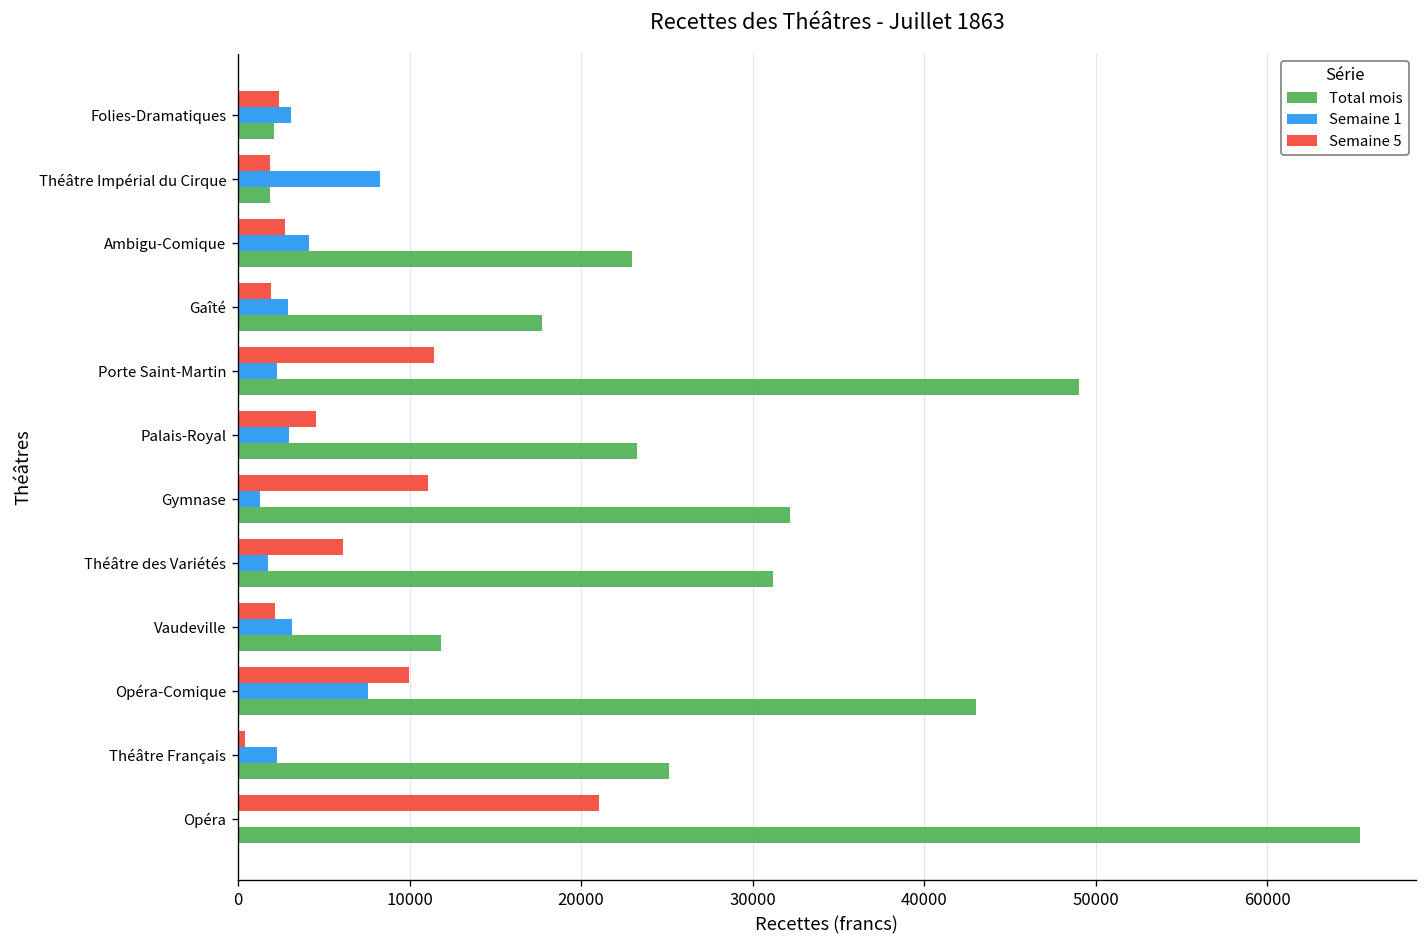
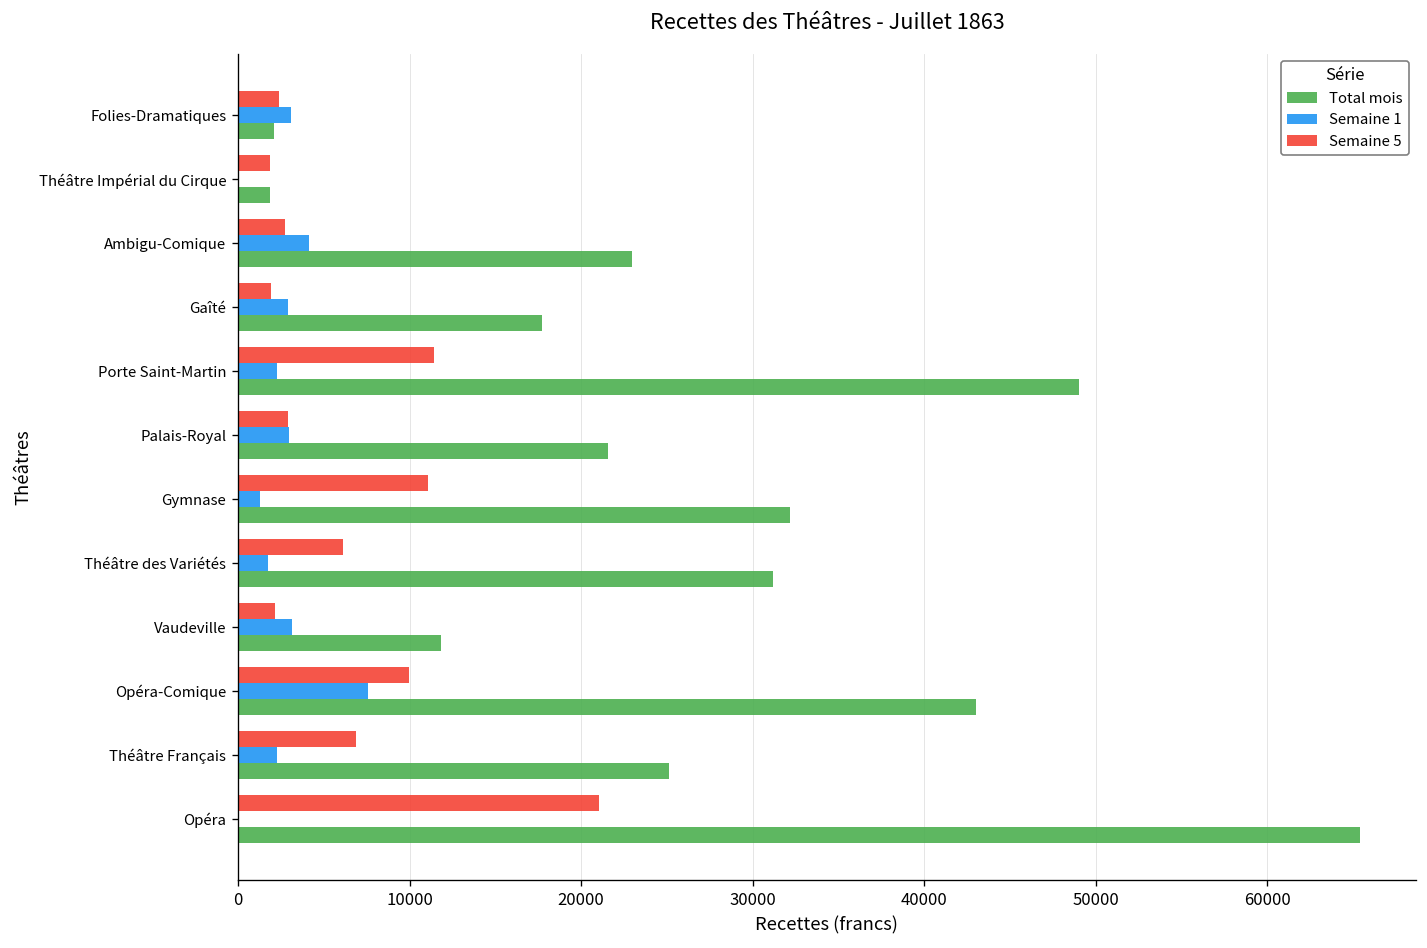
Semaine 1, Théâtre Impérial du Cirque: 8300 -> 0
Semaine 5, Palais-Royal: 4600 -> 2900
Total mois, Palais-Royal: 23300 -> 21500
Semaine 5, Théâtre Français: 400 -> 6900
